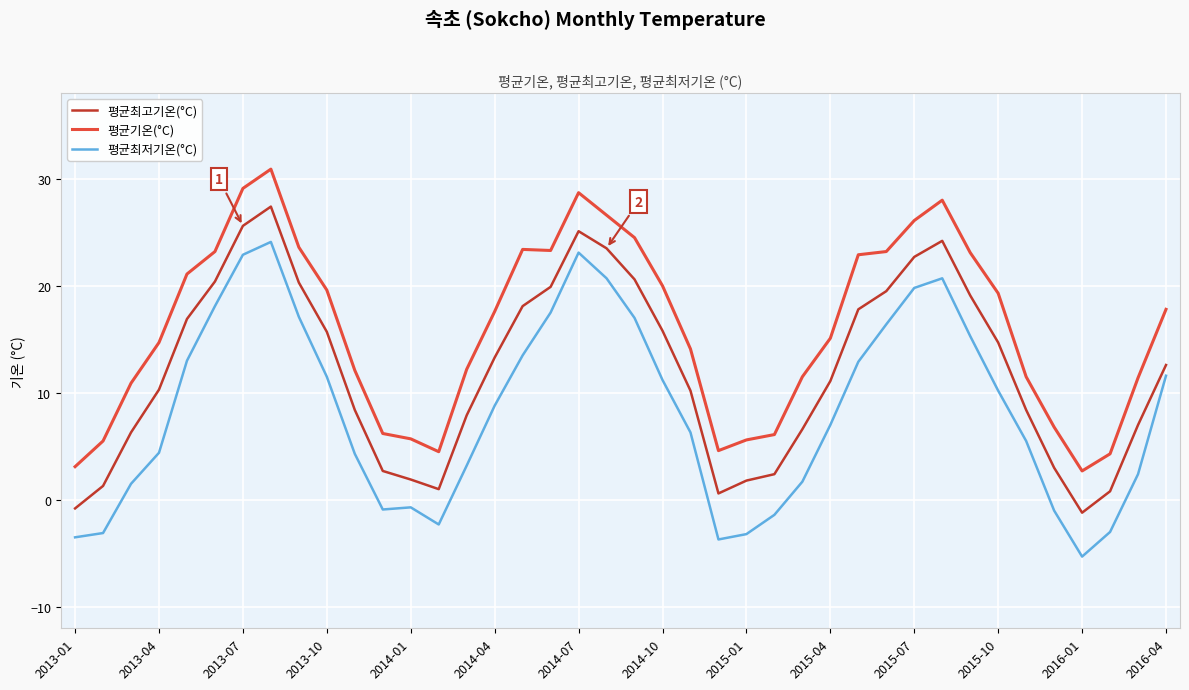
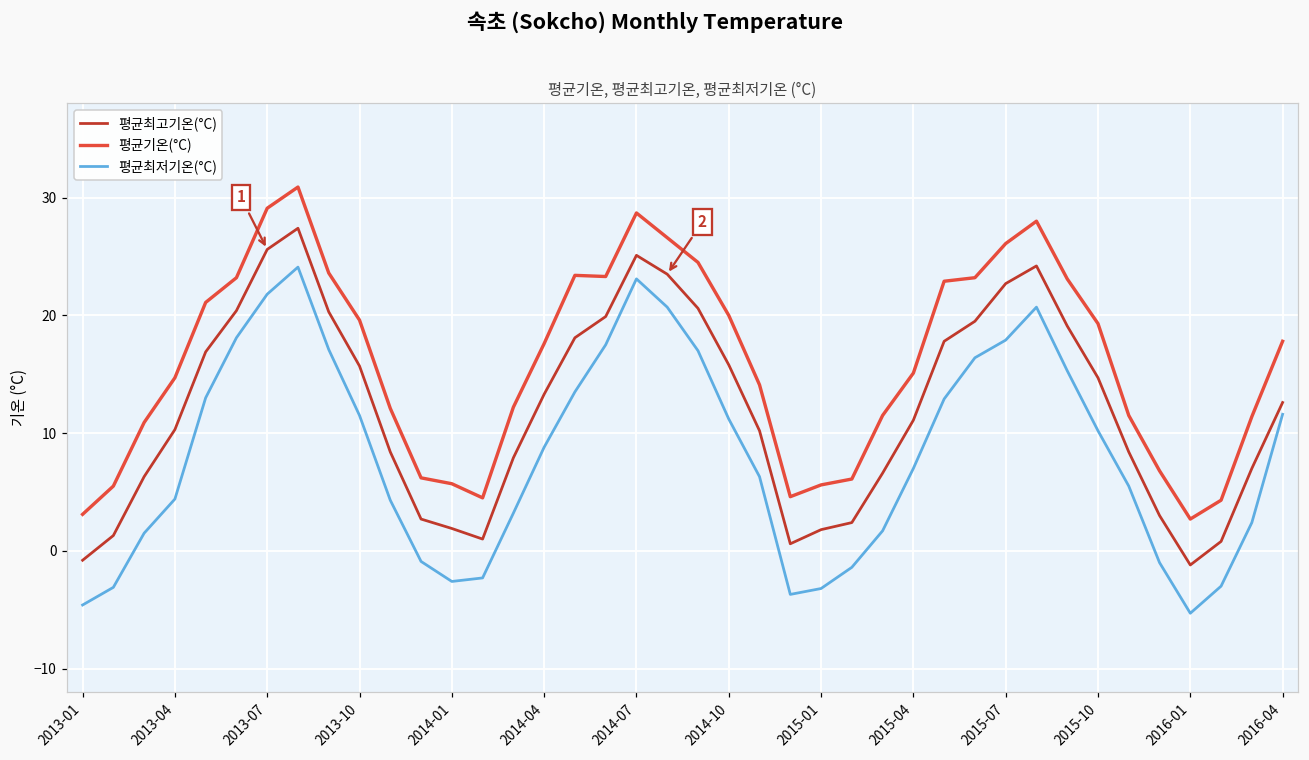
평균최저기온(°C), 2013-01: -3.5 -> -4.6
평균최저기온(°C), 2013-07: 22.9 -> 21.8
평균최저기온(°C), 2014-01: -0.7 -> -2.6
평균최저기온(°C), 2015-07: 19.8 -> 17.9
